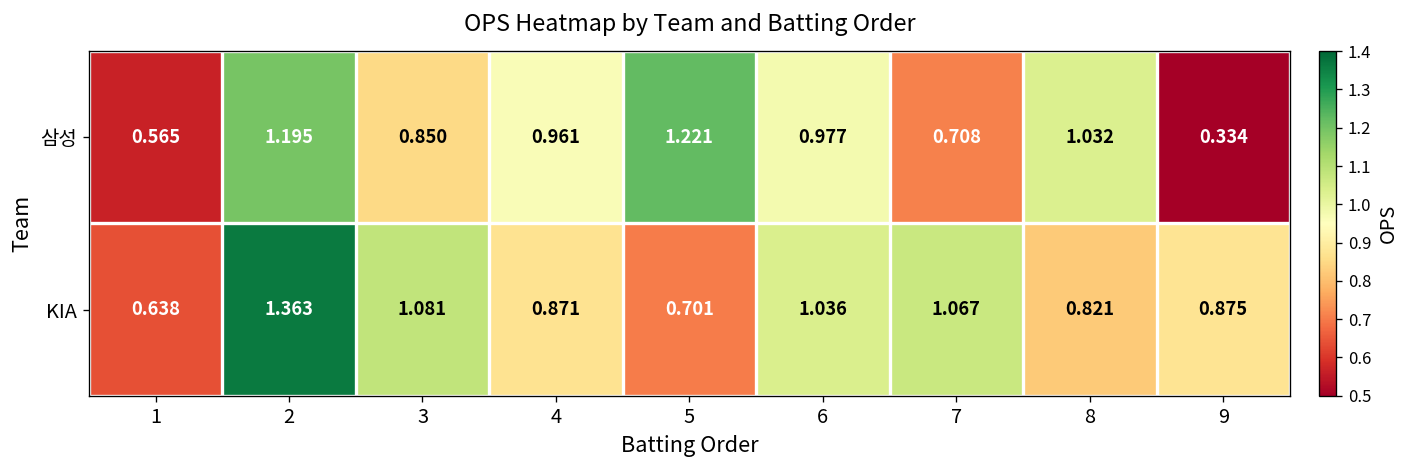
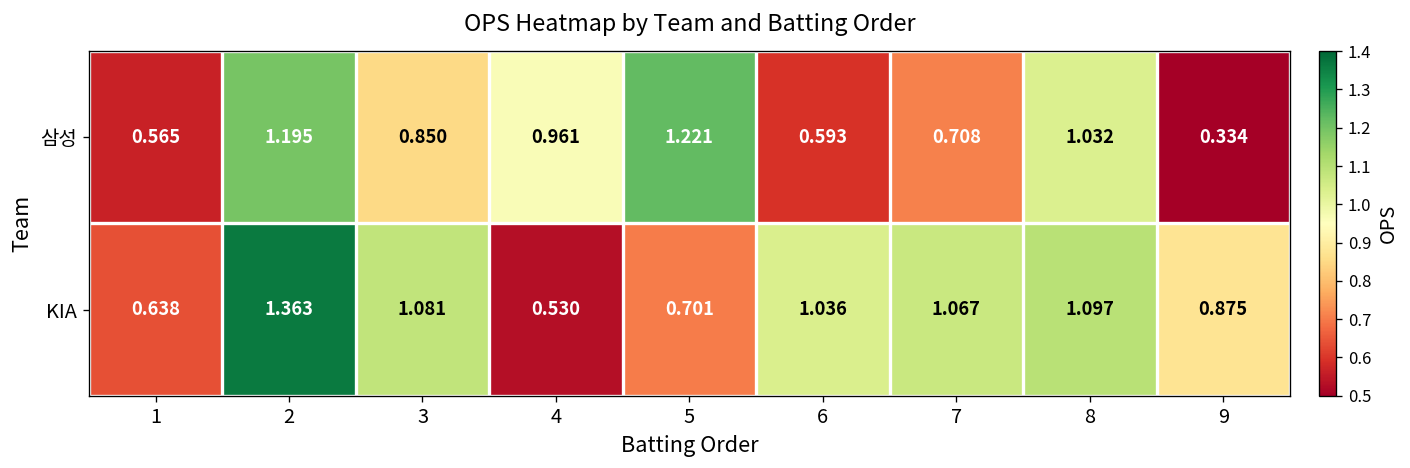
삼성, 6: 0.977 -> 0.593
KIA, 4: 0.871 -> 0.530
KIA, 8: 0.821 -> 1.097
